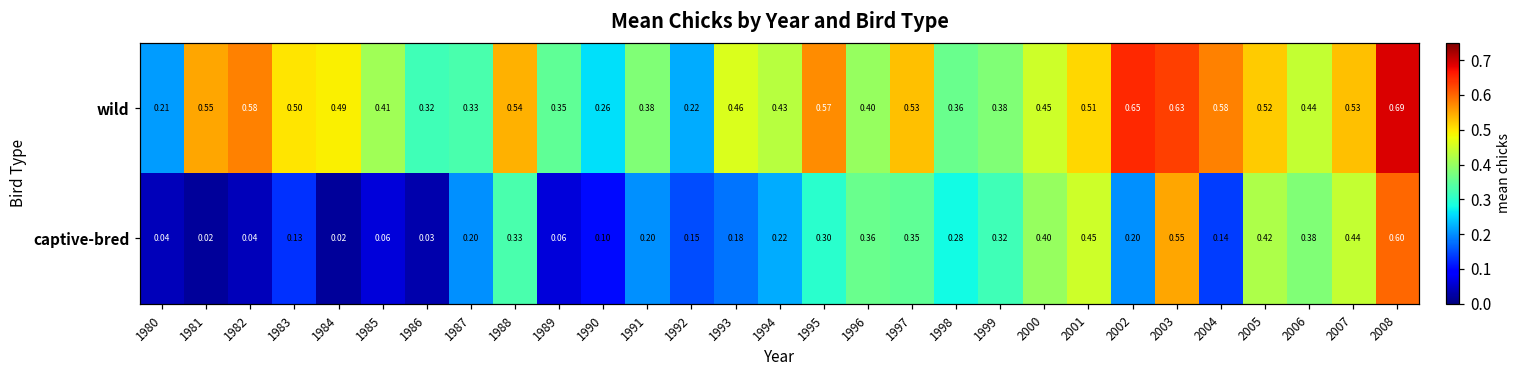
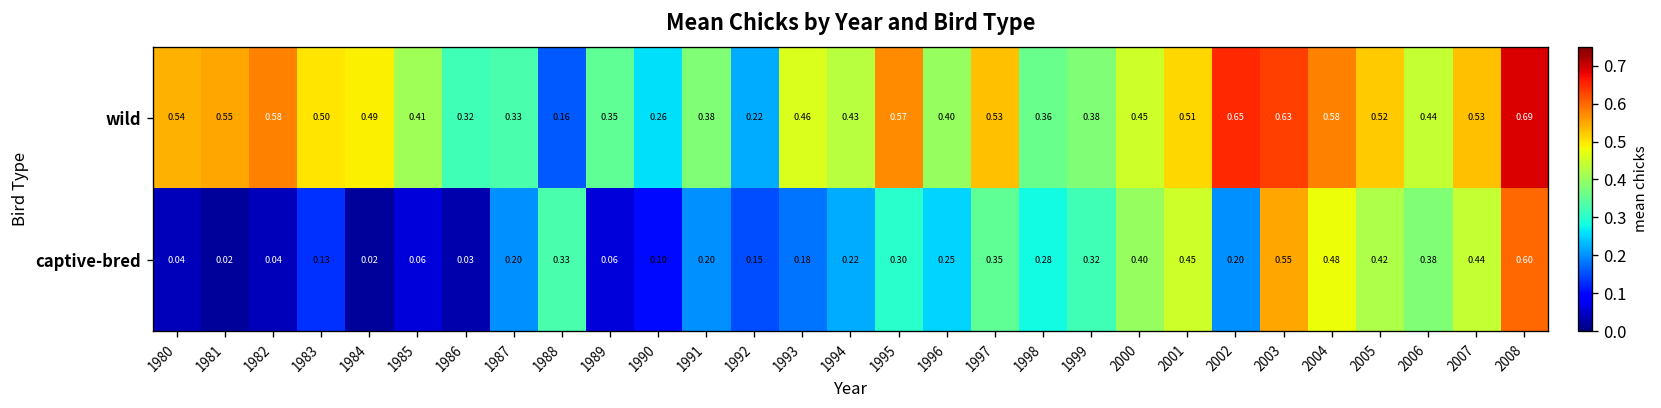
wild, 1980: 0.21 -> 0.54
wild, 1988: 0.54 -> 0.16
captive-bred, 1996: 0.36 -> 0.25
captive-bred, 2004: 0.14 -> 0.48
